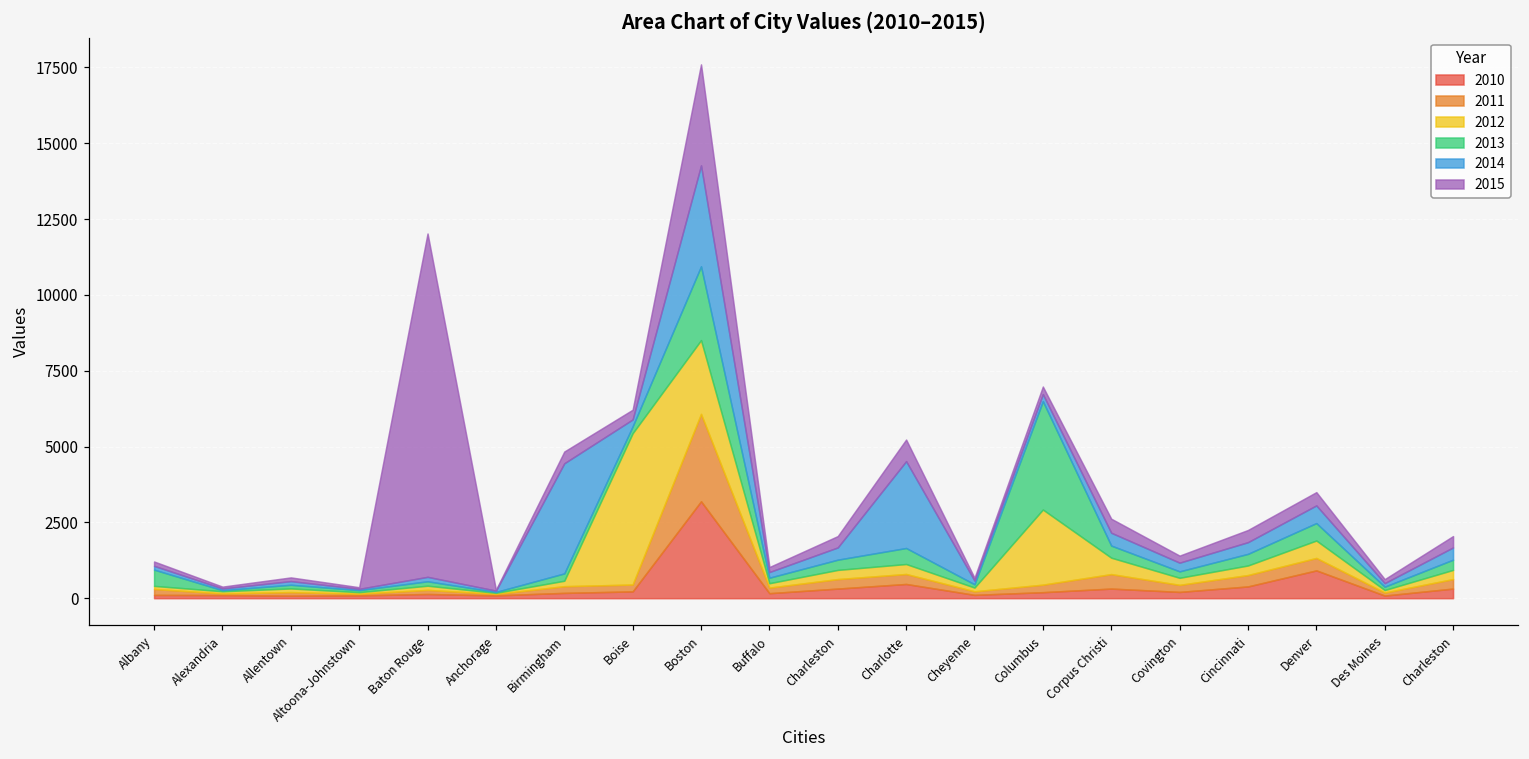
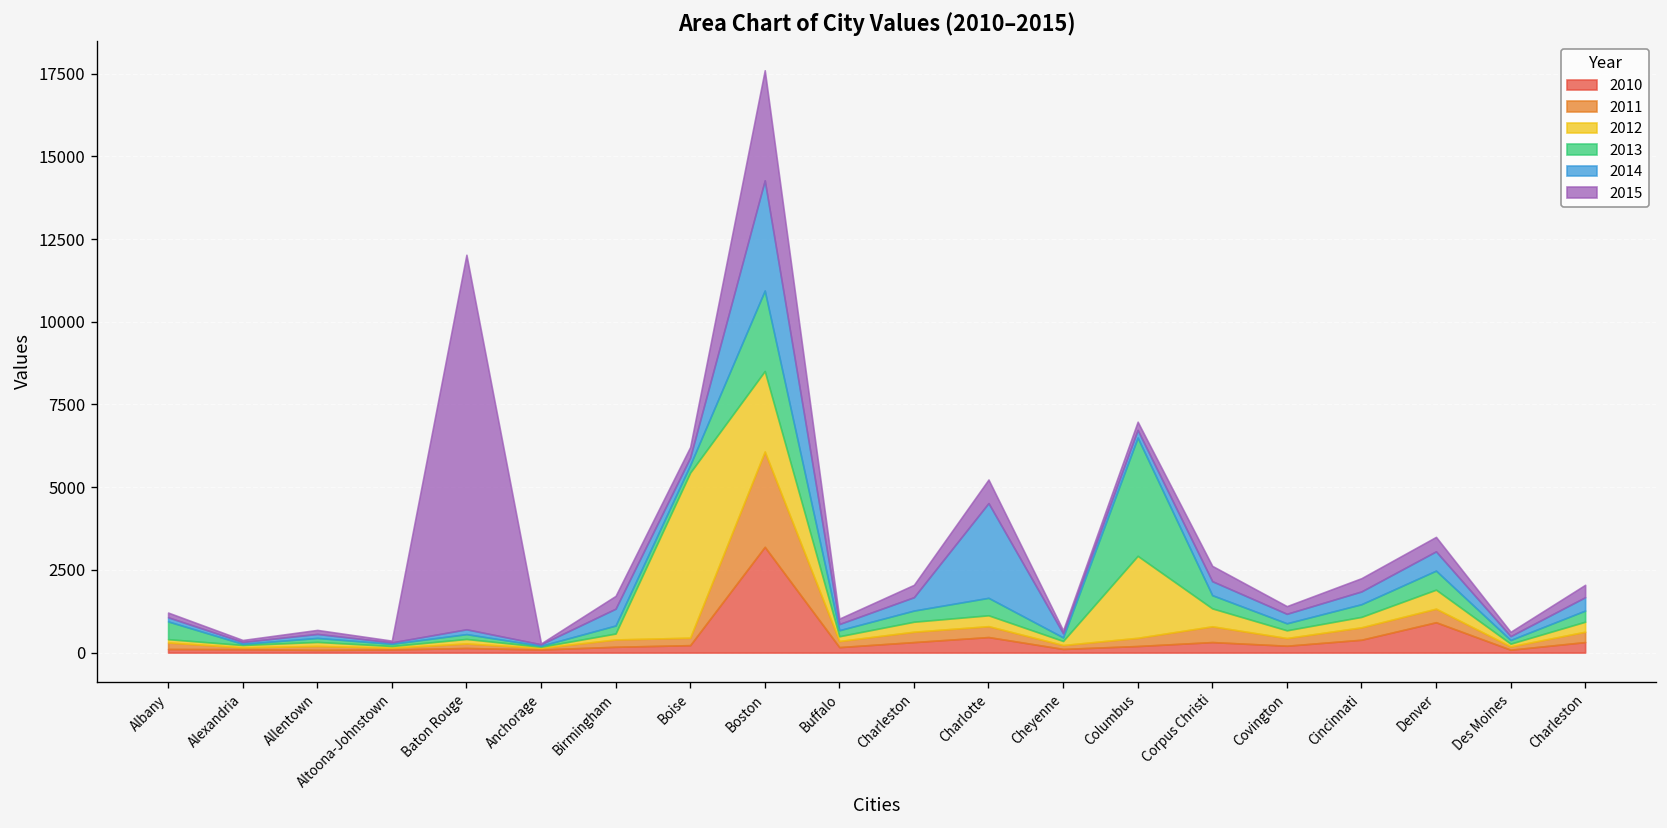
2014, Birmingham: 3600 -> 500
